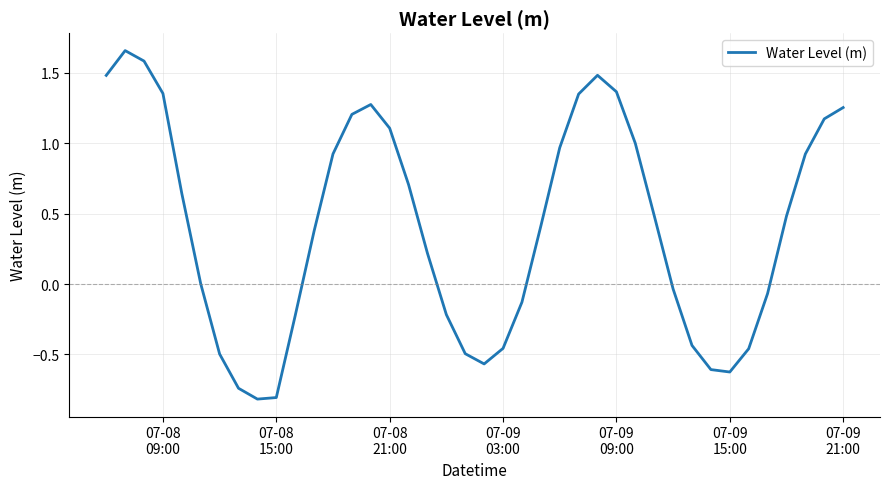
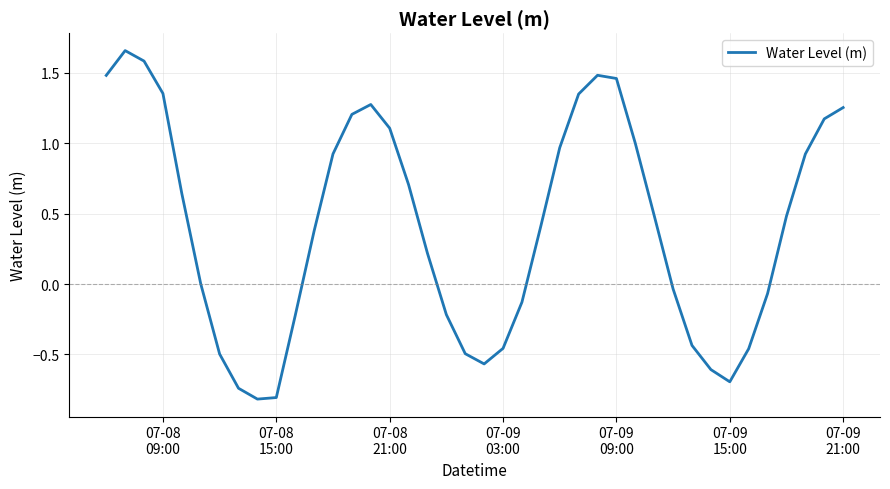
07-09 09:00: 1.37 -> 1.46
07-09 15:00: -0.62 -> -0.69
